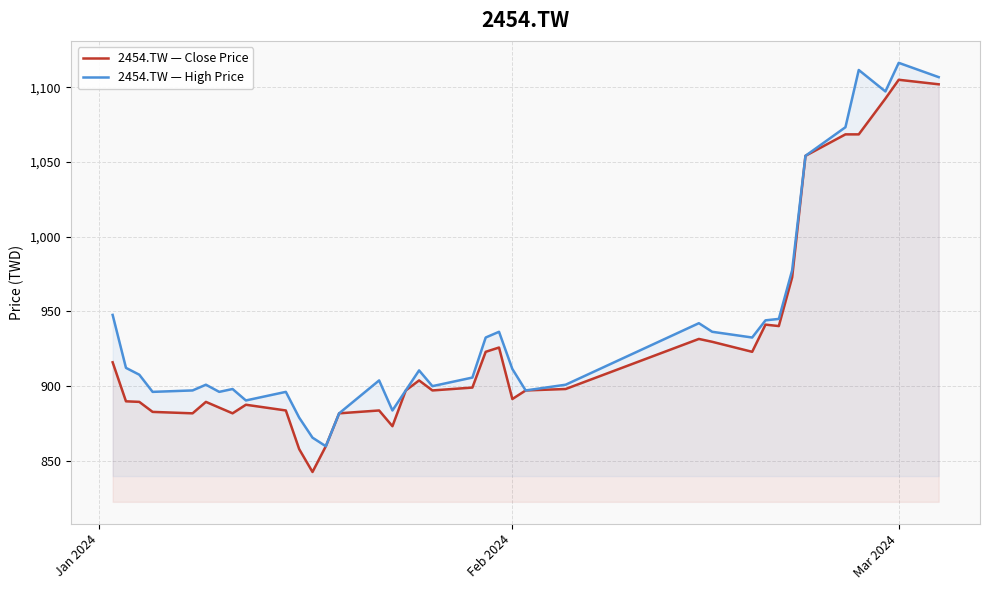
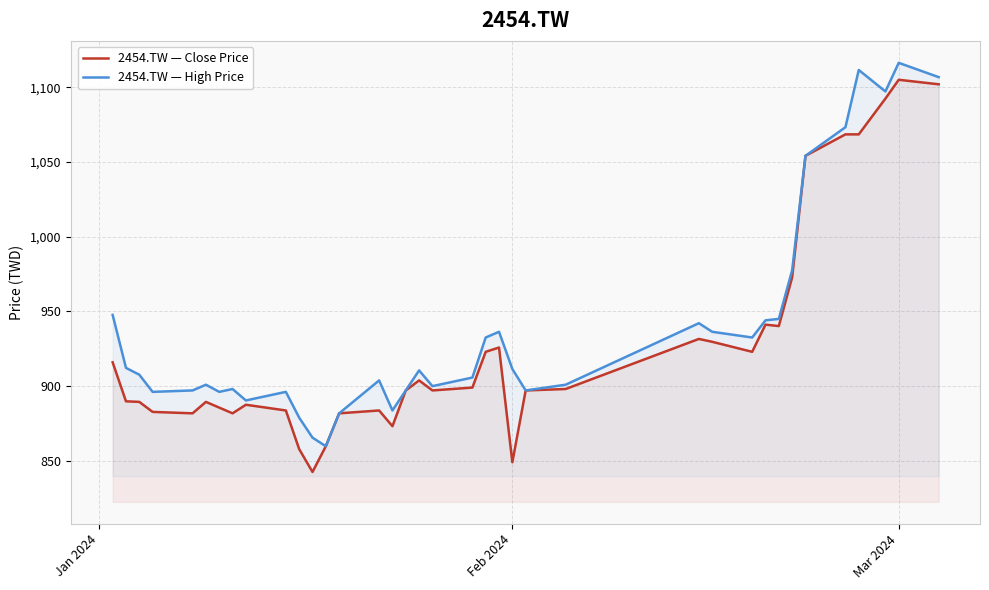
2454.TW — Close Price, Feb 2024: 891 -> 849
